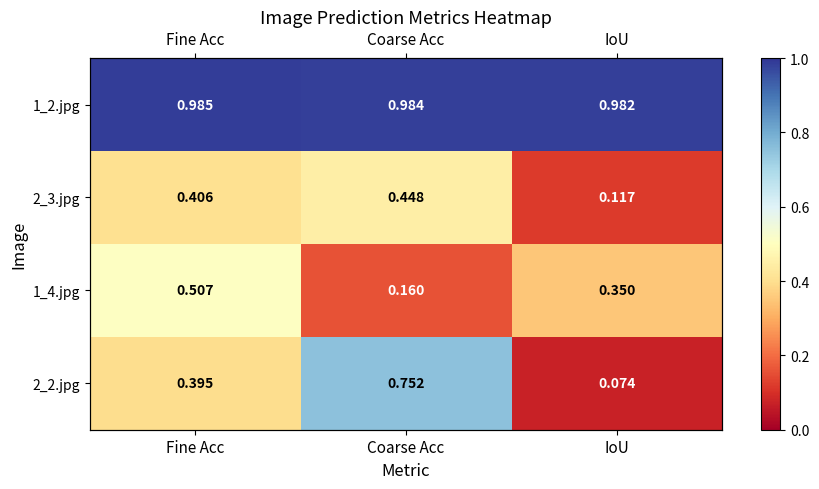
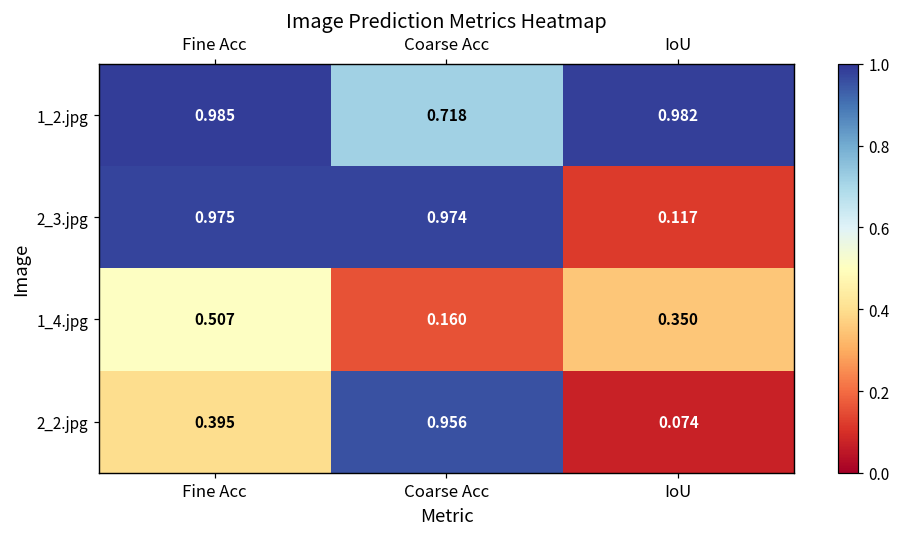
1_2.jpg, Coarse Acc: 0.984 -> 0.718
2_3.jpg, Fine Acc: 0.406 -> 0.975
2_3.jpg, Coarse Acc: 0.448 -> 0.974
2_2.jpg, Coarse Acc: 0.752 -> 0.956
